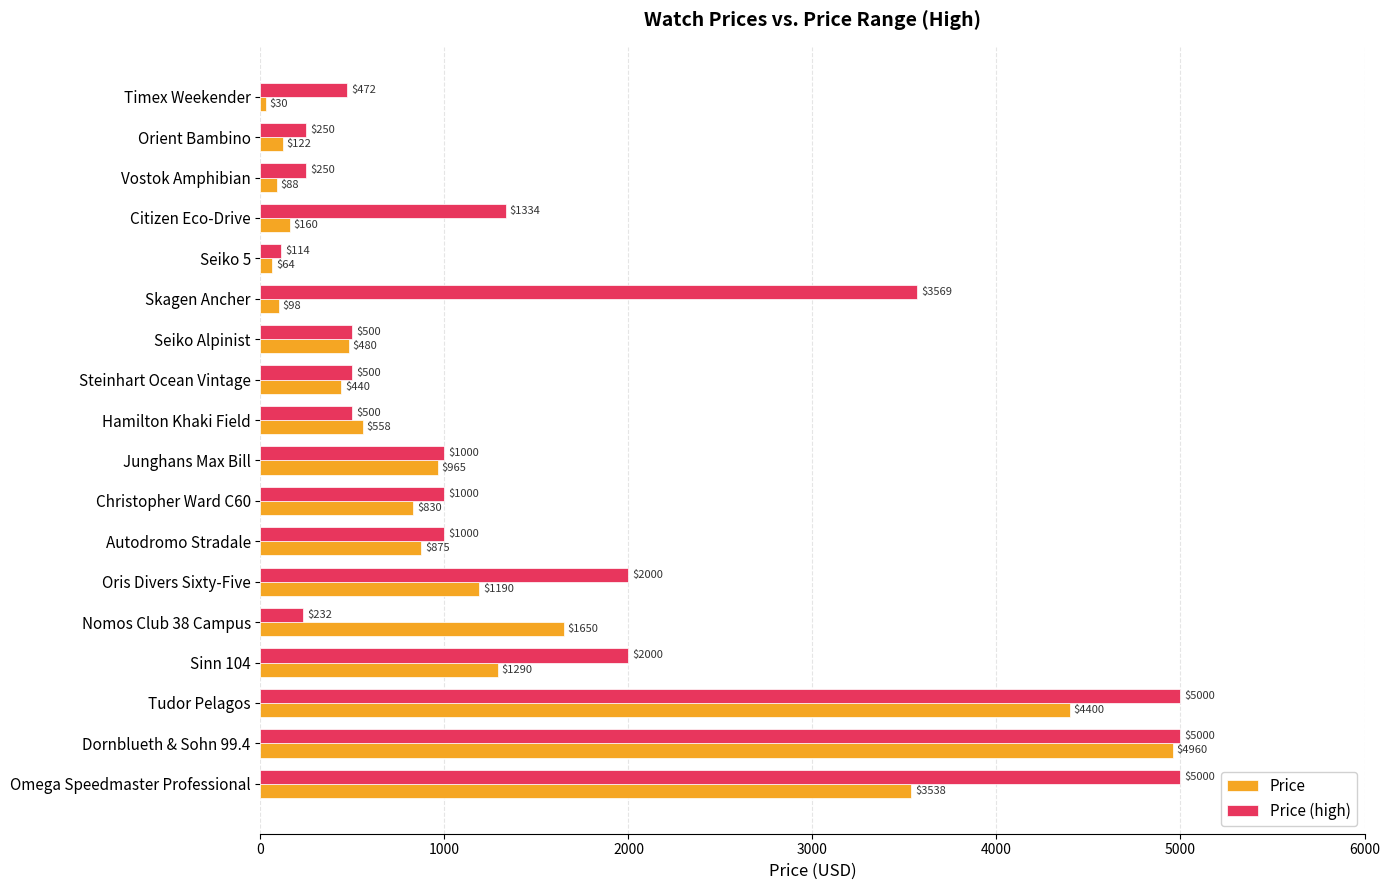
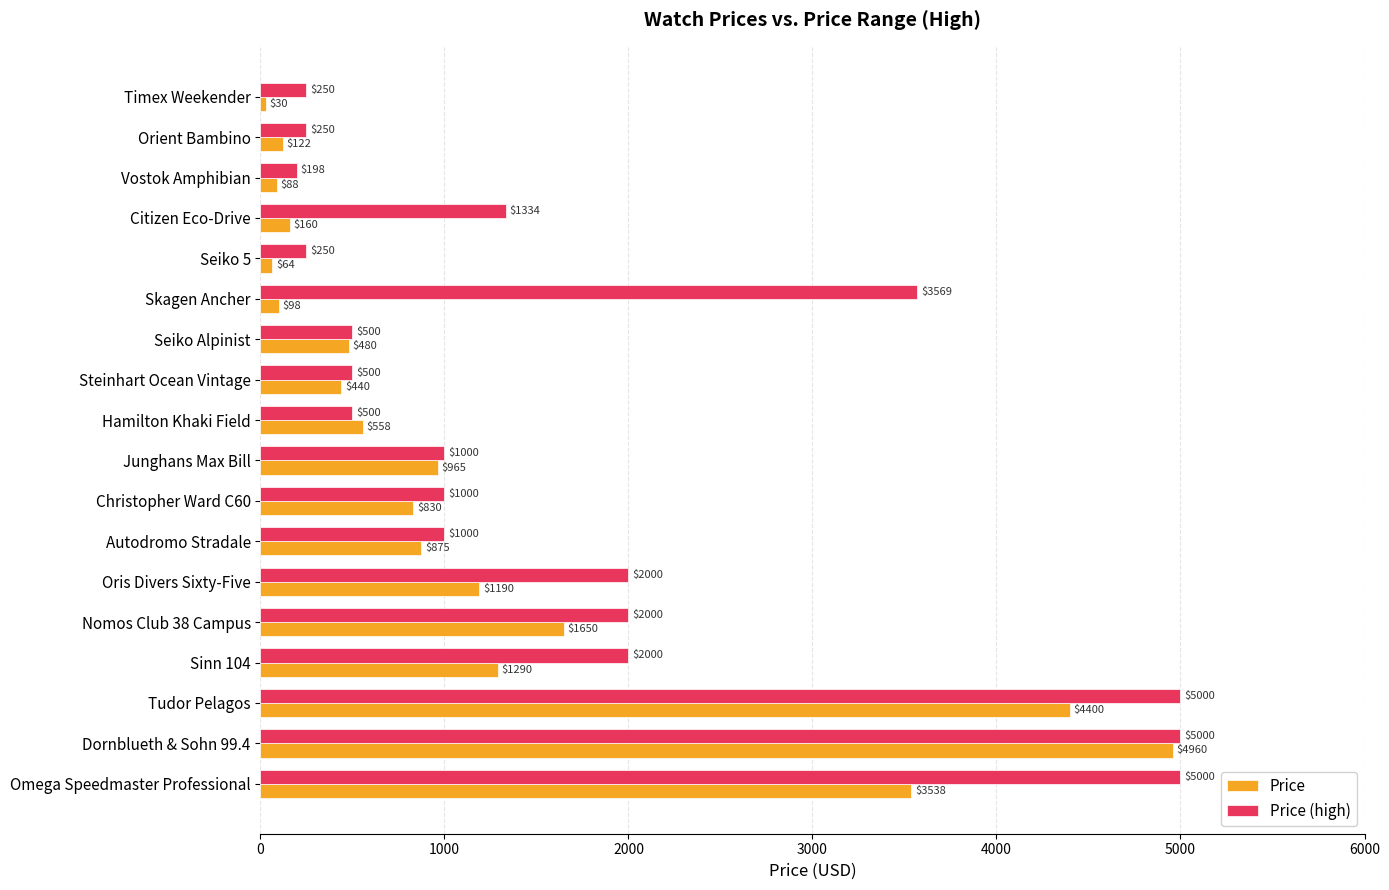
Price (high), Timex Weekender: $472 -> $250
Price (high), Vostok Amphibian: $250 -> $198
Price (high), Seiko 5: $114 -> $250
Price (high), Nomos Club 38 Campus: $232 -> $2000
